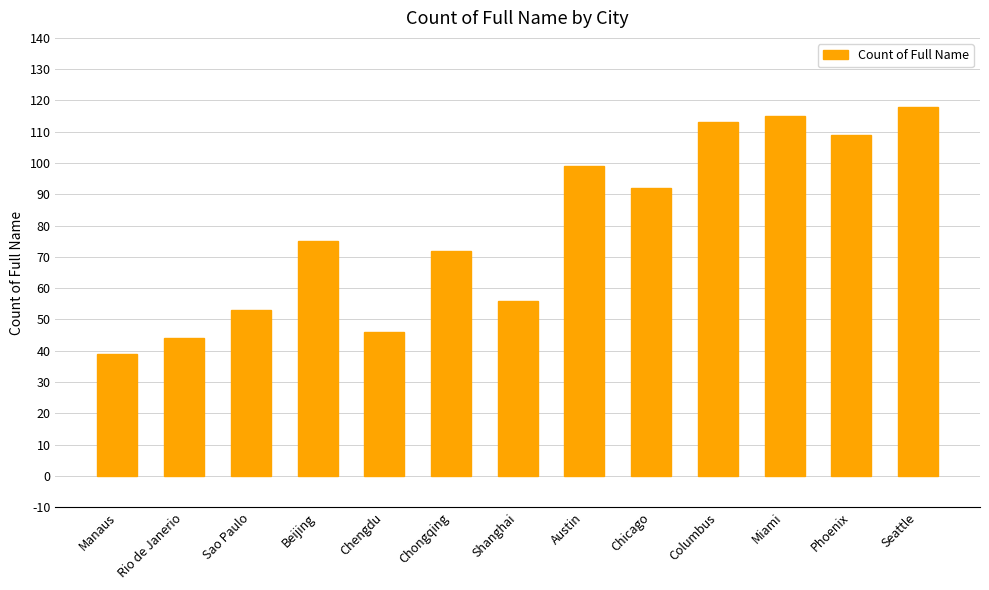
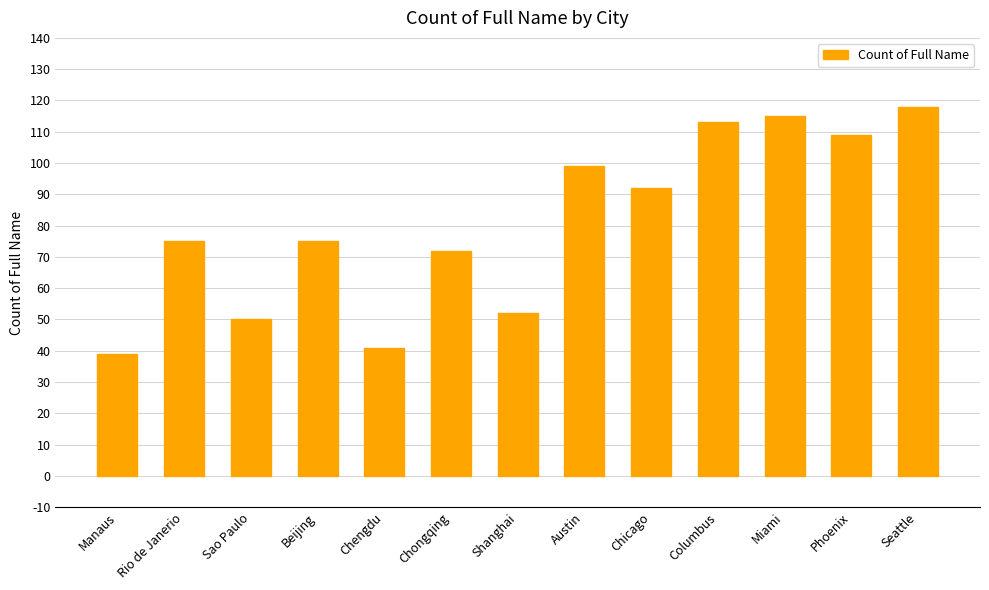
Rio de Janerio: 44 -> 75
Sao Paulo: 53 -> 50
Chengdu: 46 -> 41
Shanghai: 56 -> 52
